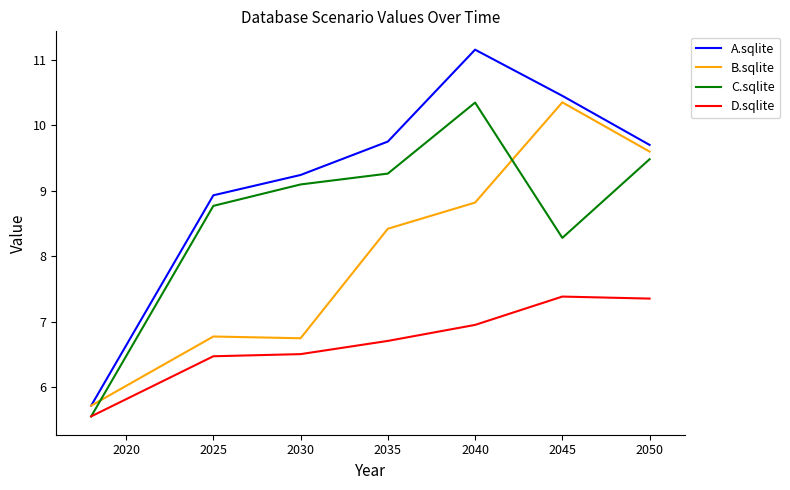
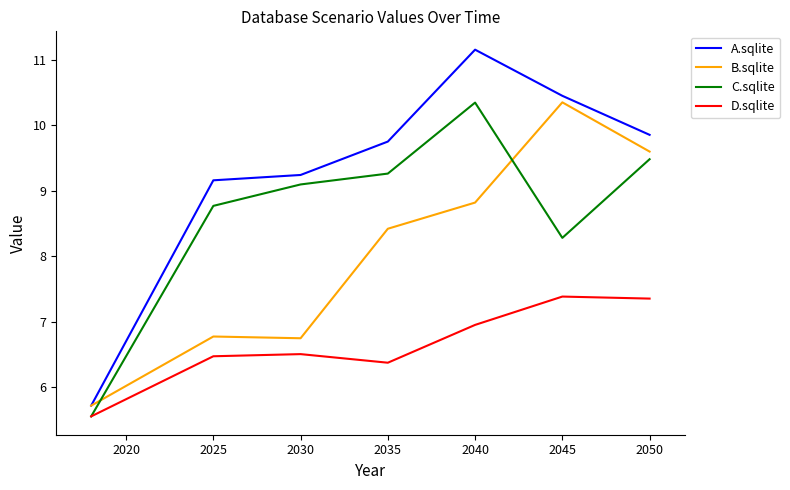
A.sqlite, 2025: 8.9 -> 9.2
D.sqlite, 2035: 6.7 -> 6.4
A.sqlite, 2050: 9.7 -> 9.9
